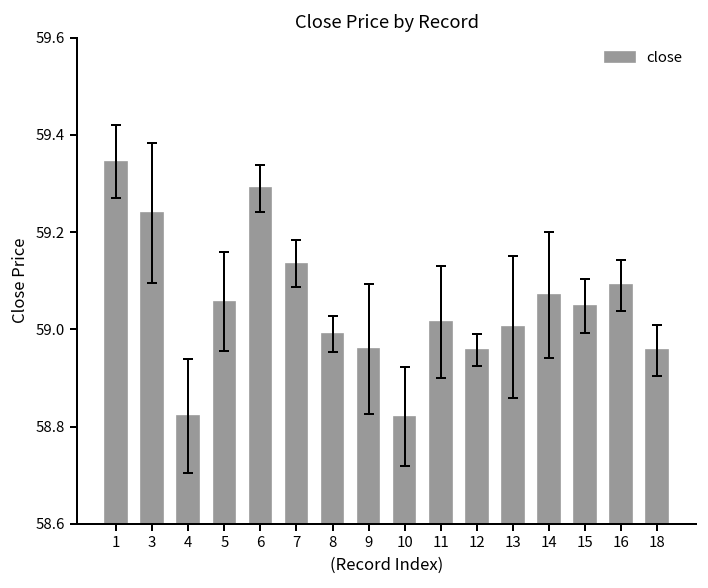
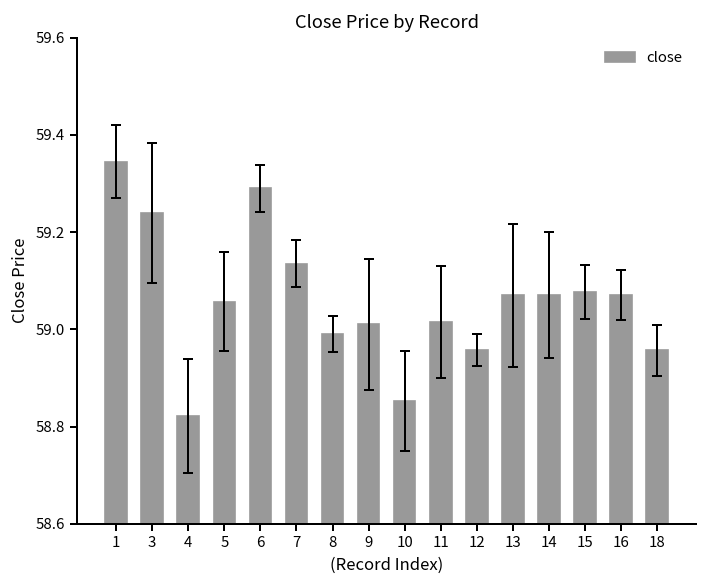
close, 9: 58.96 -> 59.01
close, 10: 58.82 -> 58.85
close, 13: 59.01 -> 59.07
close, 15: 59.05 -> 59.08
close, 16: 59.09 -> 59.07
